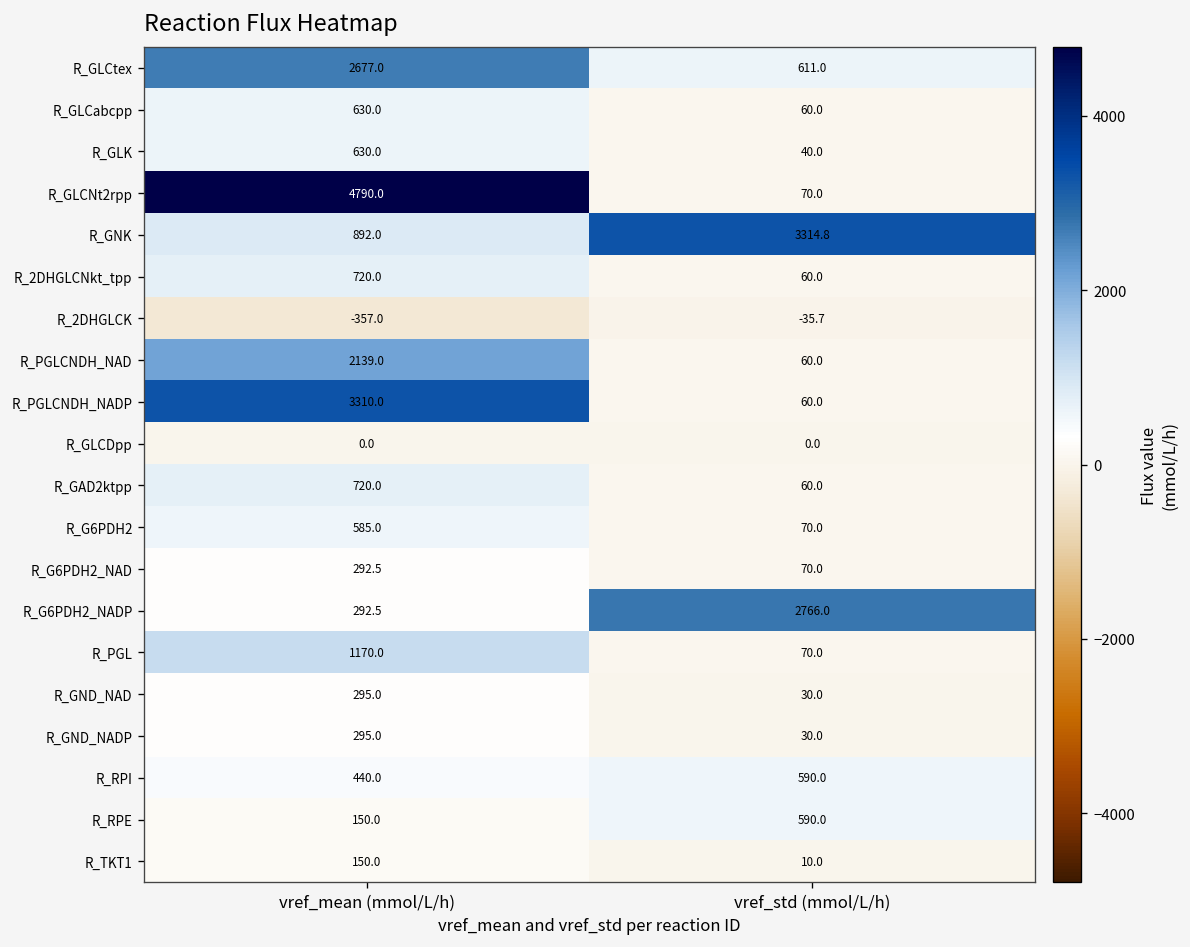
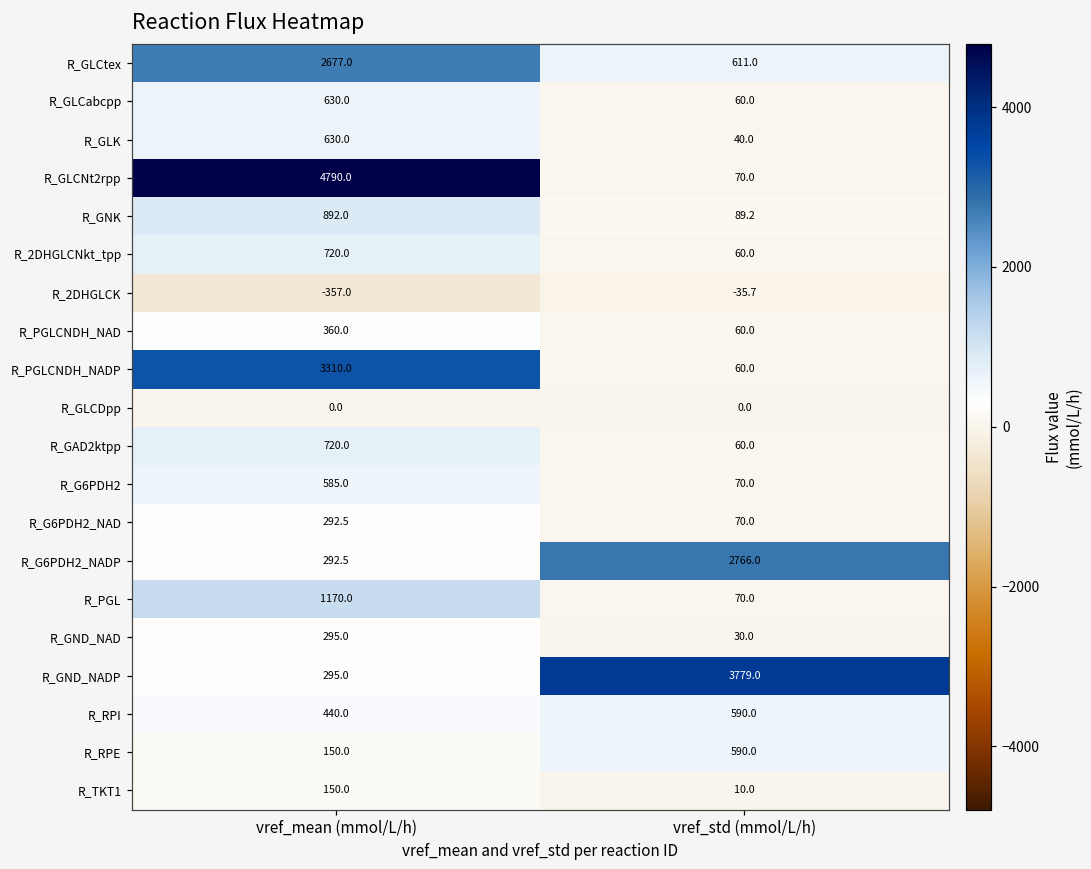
R_GNK, vref_std (mmol/L/h): 3314.8 -> 89.2
R_PGLCNDH_NAD, vref_mean (mmol/L/h): 2139.0 -> 360.0
R_GND_NADP, vref_std (mmol/L/h): 30.0 -> 3779.0
